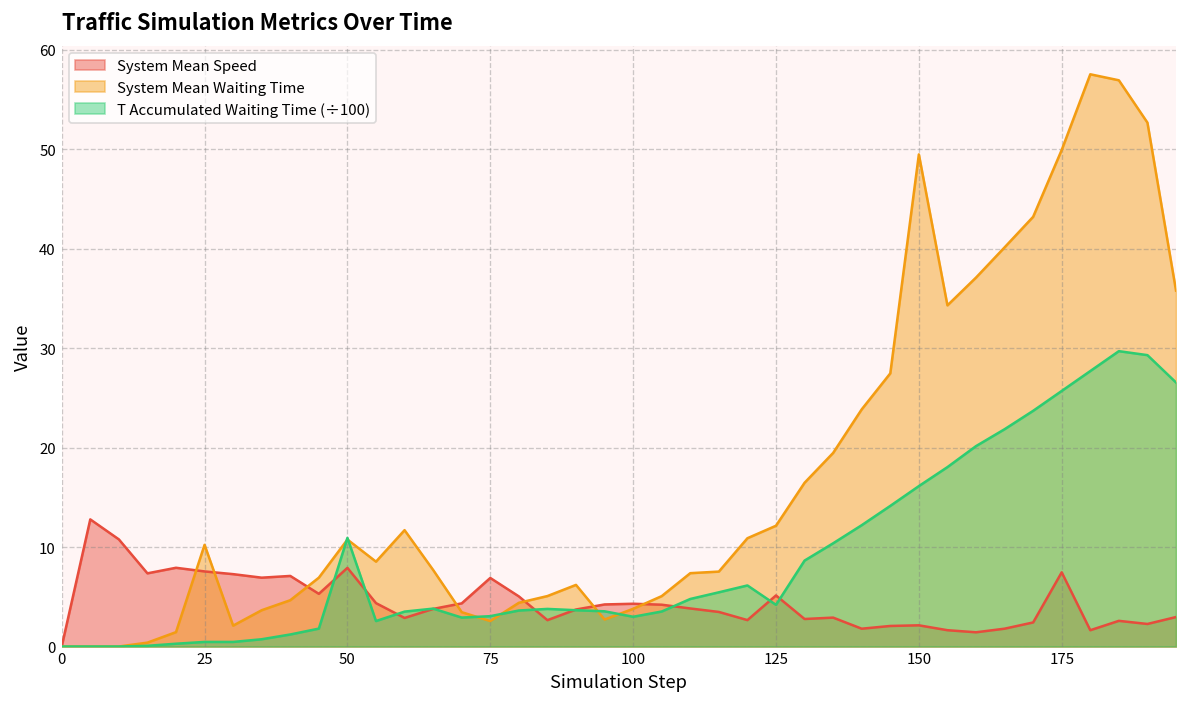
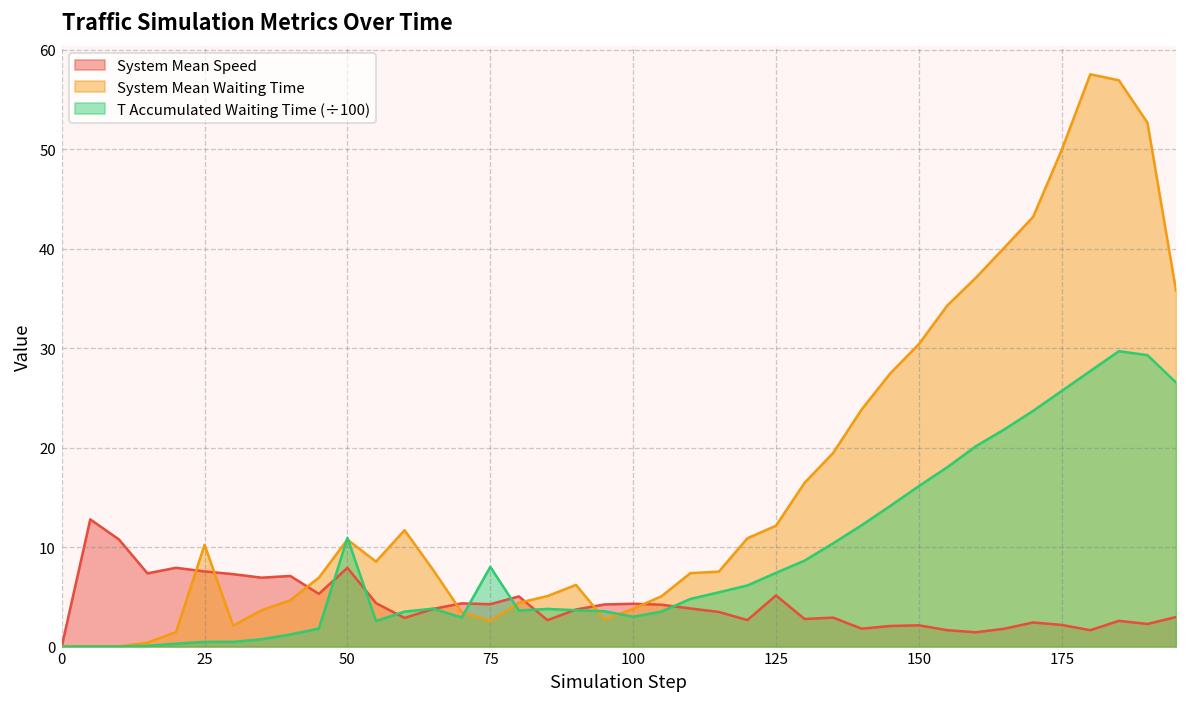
System Mean Speed, 75: 7 -> 4
T Accumulated Waiting Time (÷100), 75: 3 -> 8
T Accumulated Waiting Time (÷100), 125: 4 -> 7
System Mean Waiting Time, 150: 49 -> 30
System Mean Speed, 175: 7 -> 2
